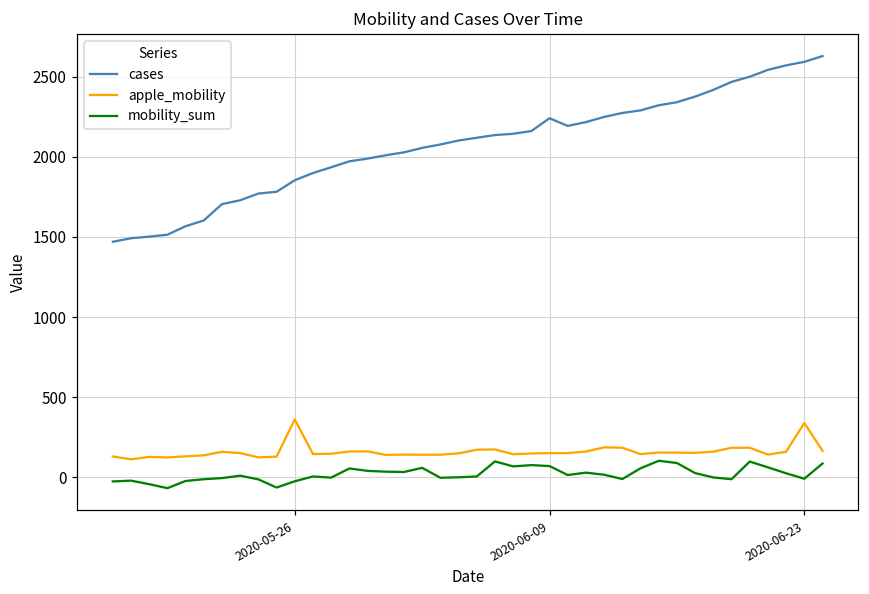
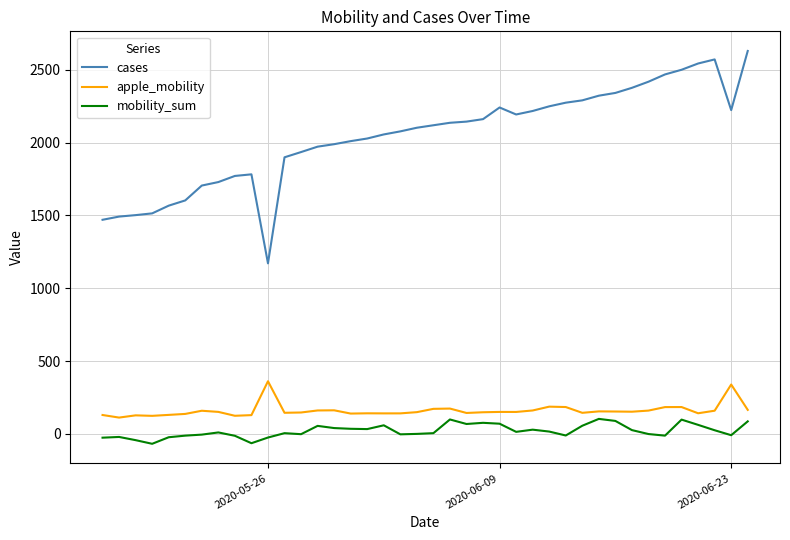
cases, 2020-05-26: 1850 -> 1170
cases, 2020-06-23: 2590 -> 2220
